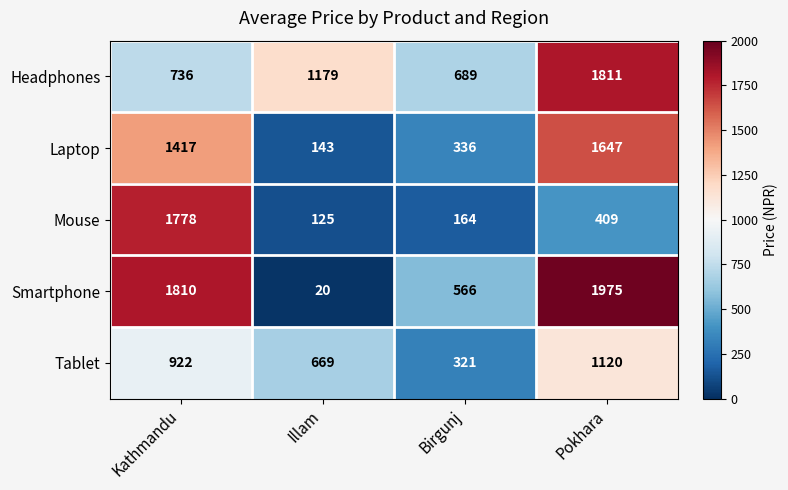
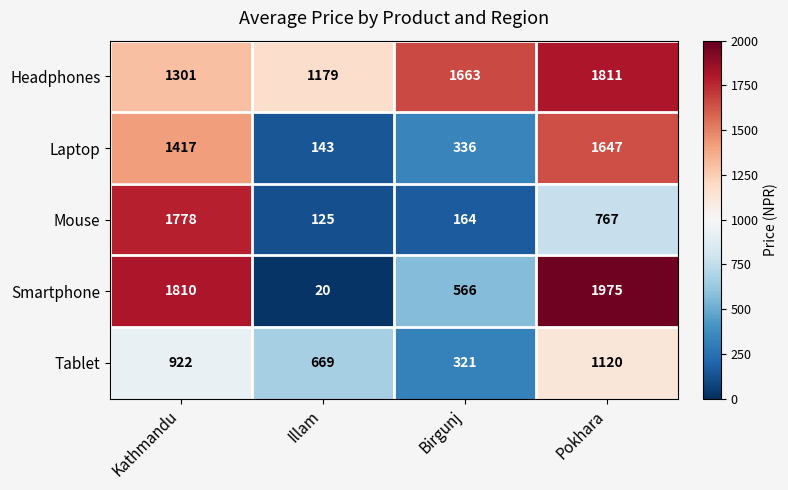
Headphones, Kathmandu: 736 -> 1301
Headphones, Birgunj: 689 -> 1663
Mouse, Pokhara: 409 -> 767
